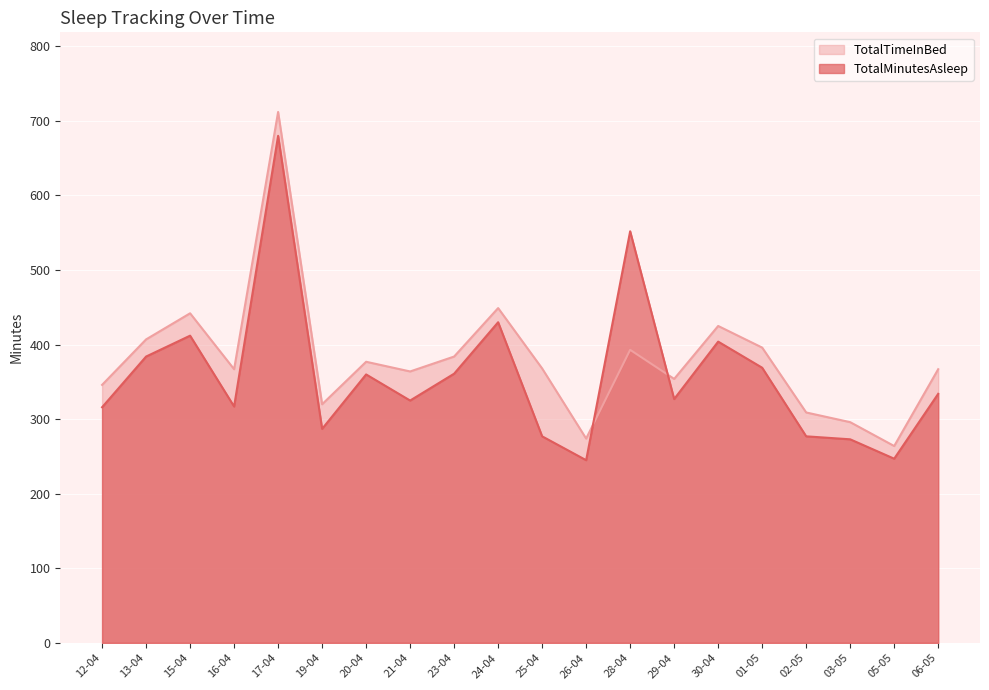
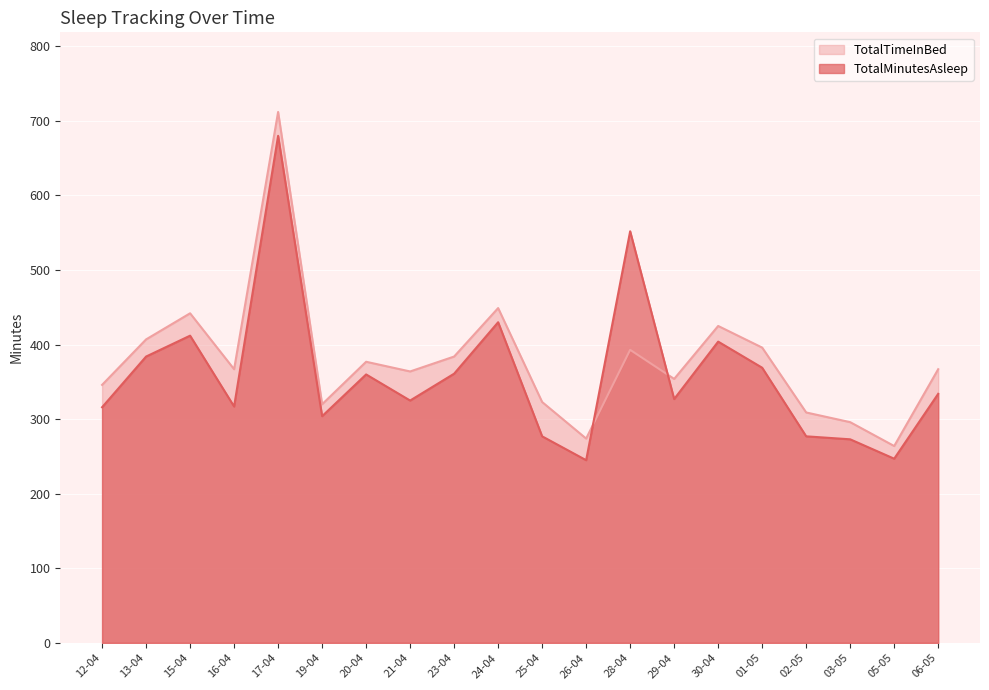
TotalMinutesAsleep, 19-04: 290 -> 300
TotalTimeInBed, 25-04: 370 -> 320
